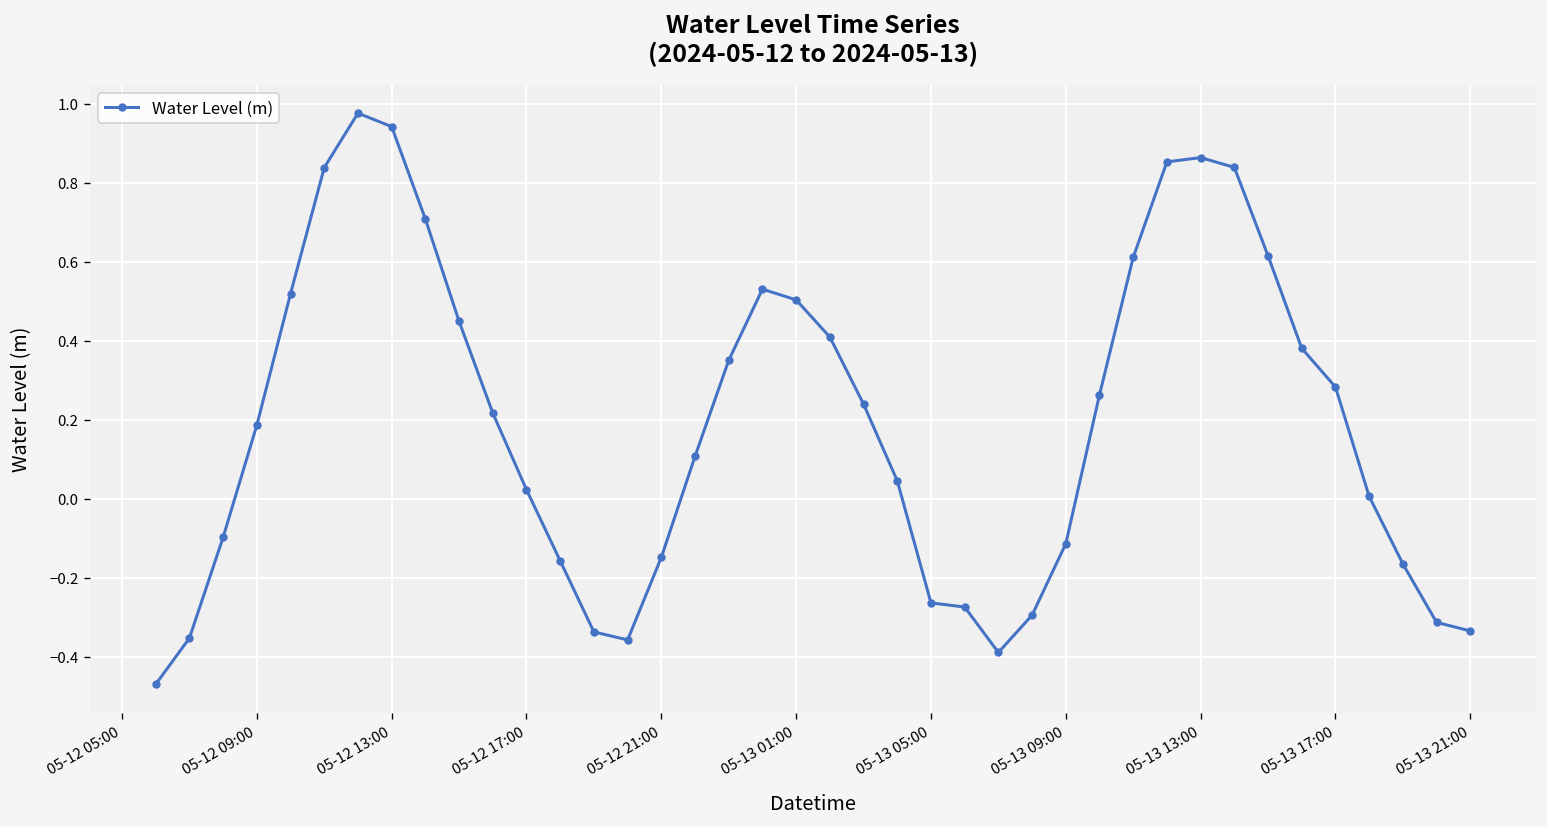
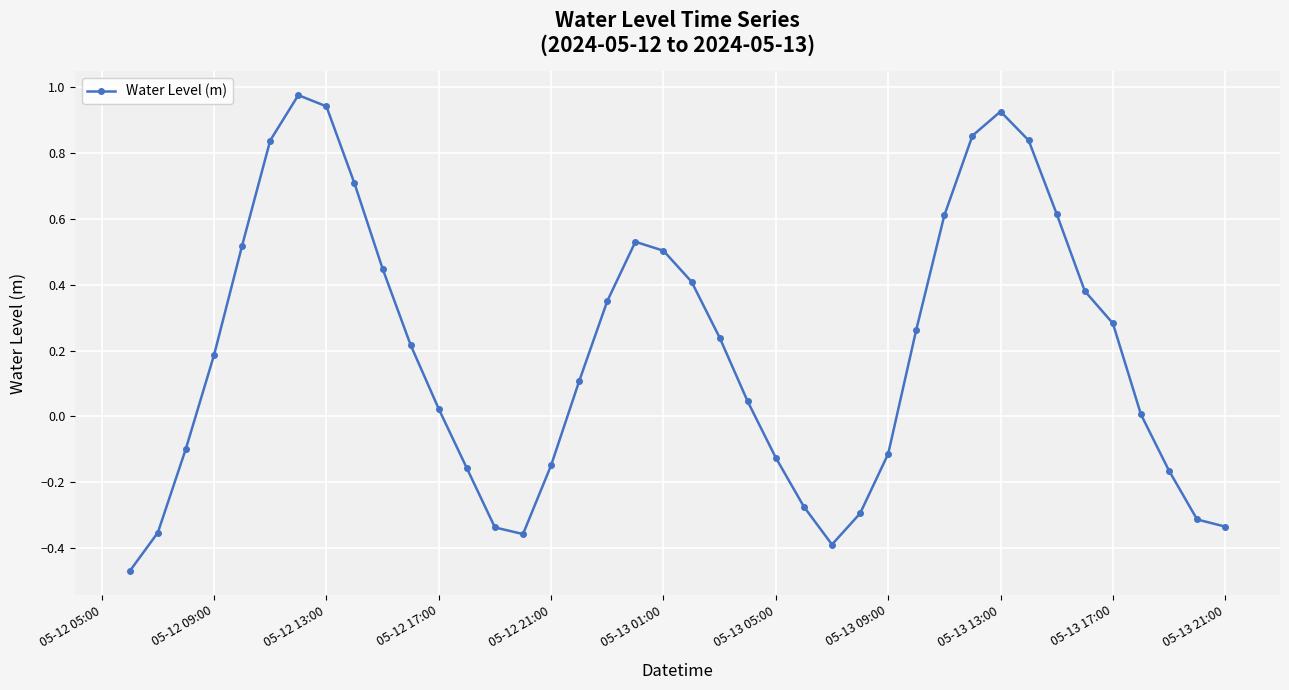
05-13 05:00: -0.26 -> -0.13
05-13 13:00: 0.86 -> 0.93
